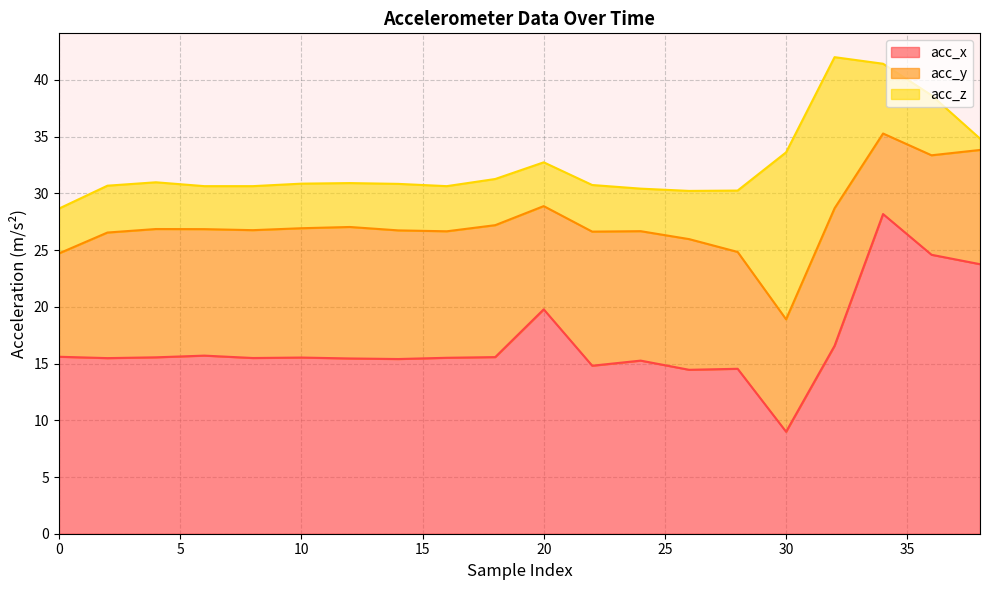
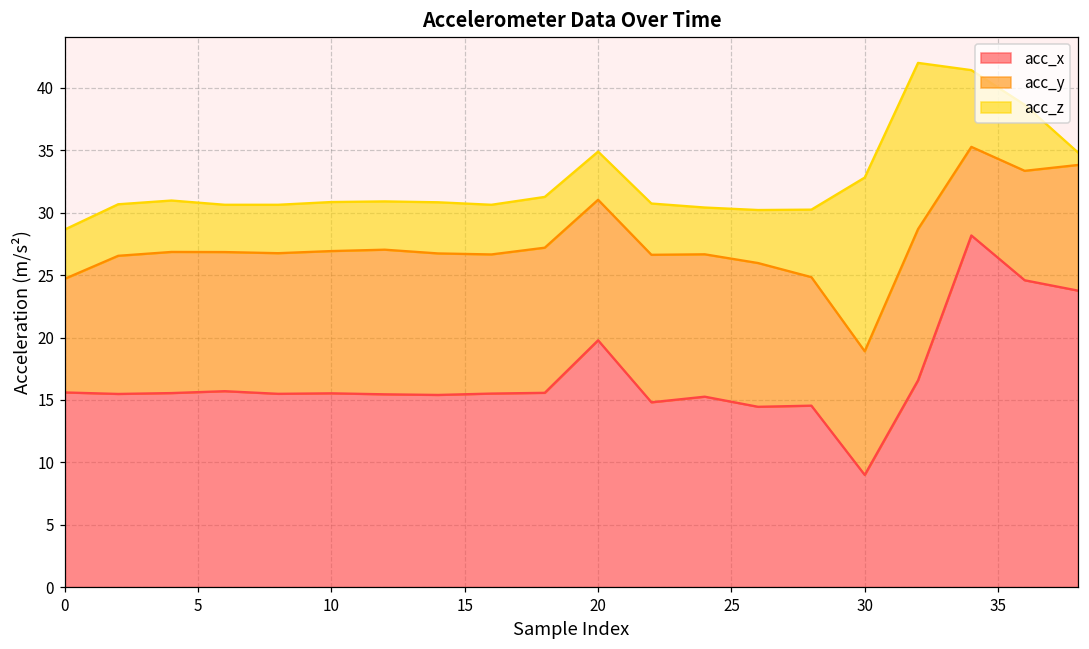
acc_y, 20: 9.1 -> 11.3
acc_z, 30: 14.7 -> 13.9
